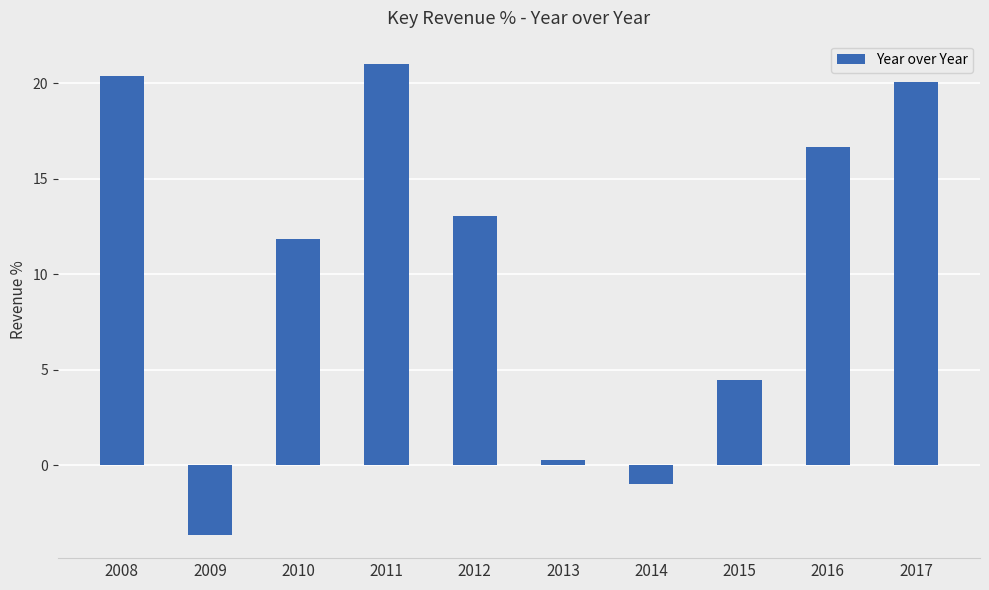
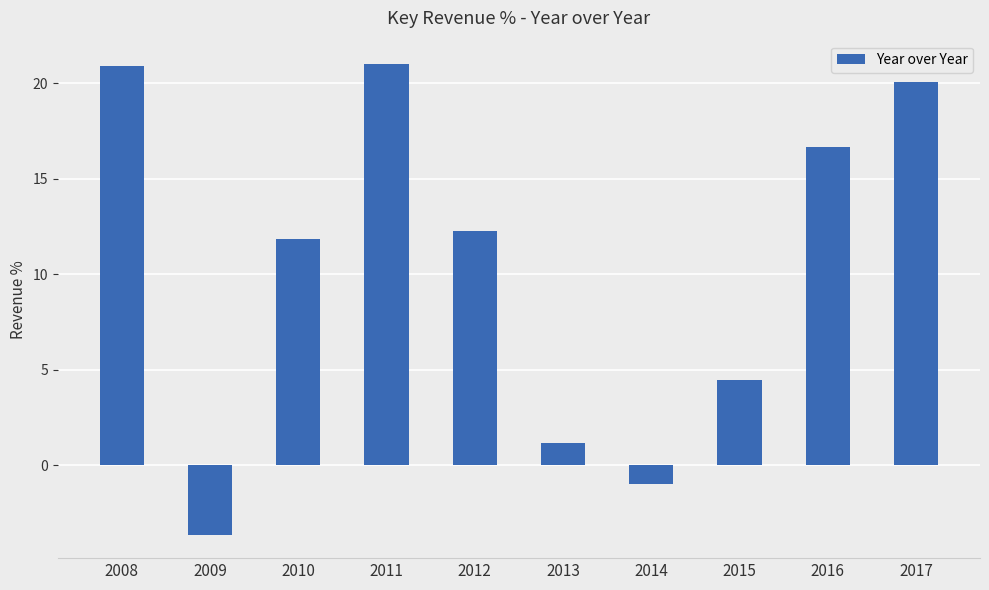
2008: 20.4 -> 20.9
2012: 13.0 -> 12.2
2013: 0.3 -> 1.2
